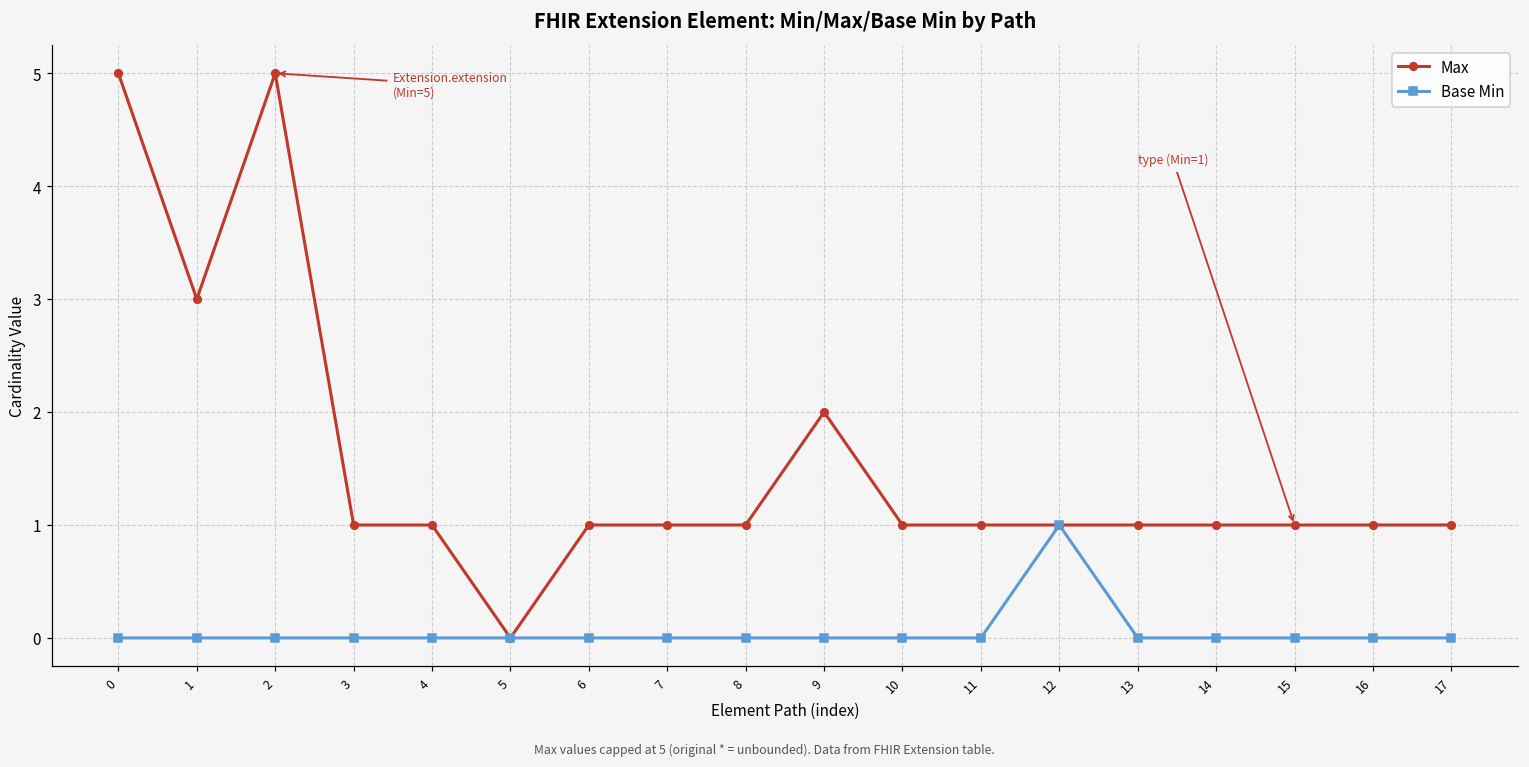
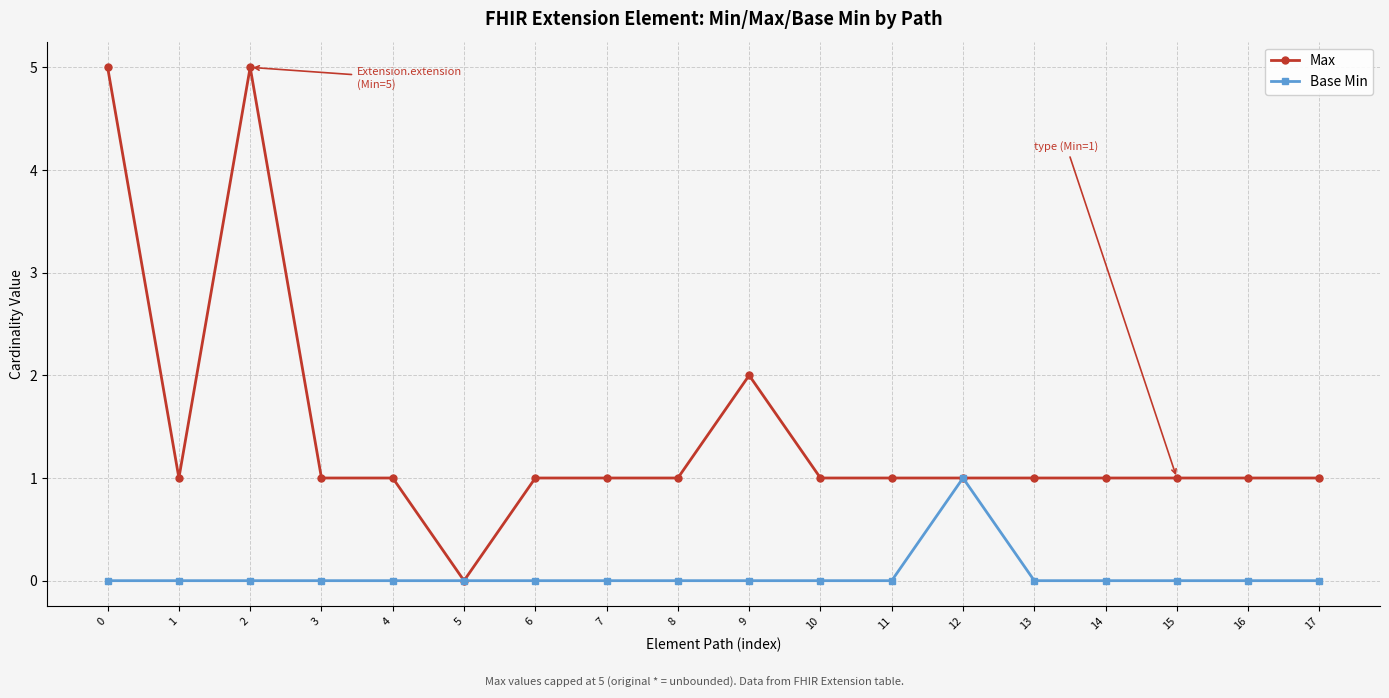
Max, 1: 3 -> 1
